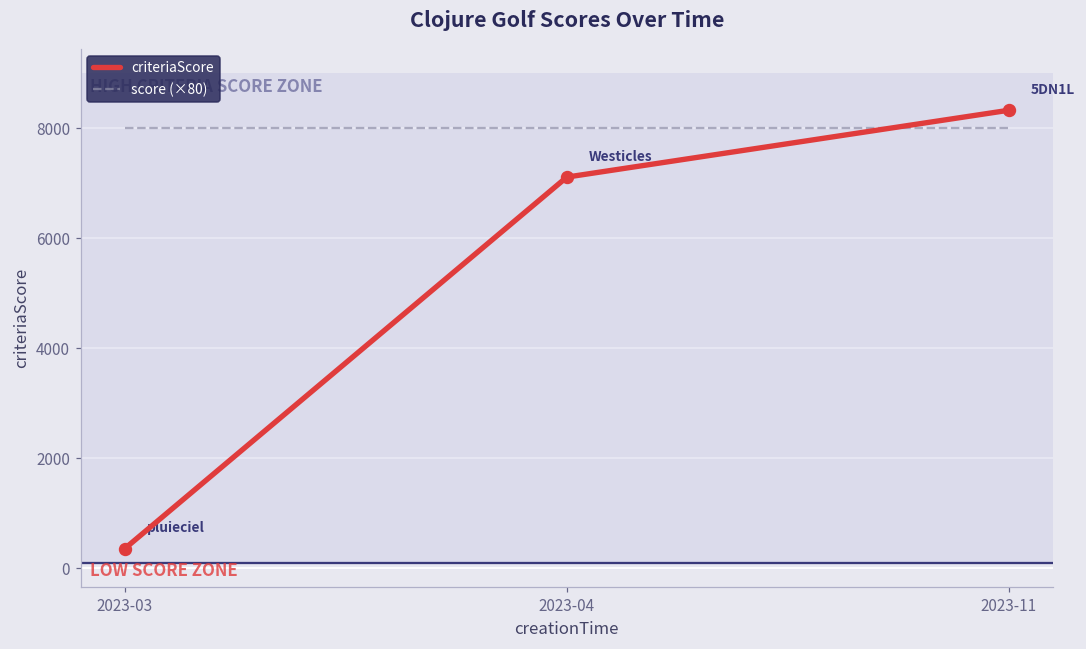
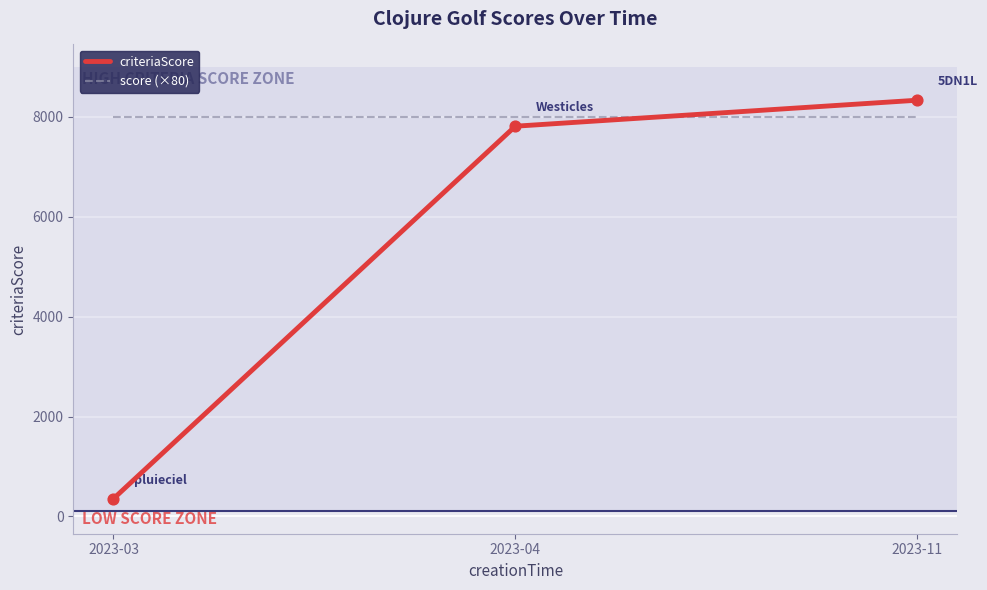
criteriaScore, 2023-04: 7100 -> 7800
